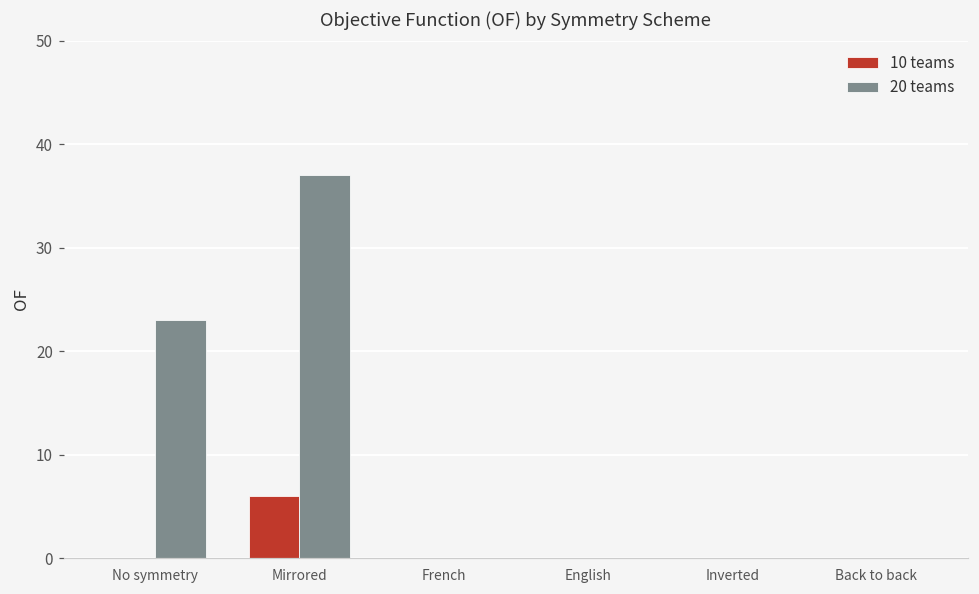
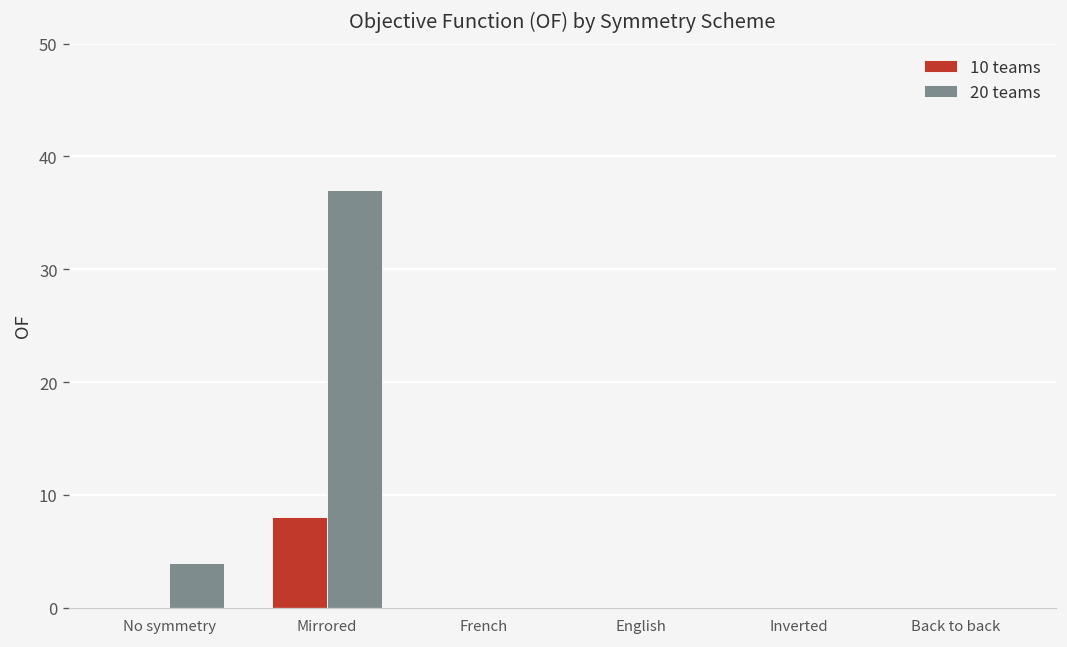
20 teams, No symmetry: 23 -> 4
10 teams, Mirrored: 6 -> 8
